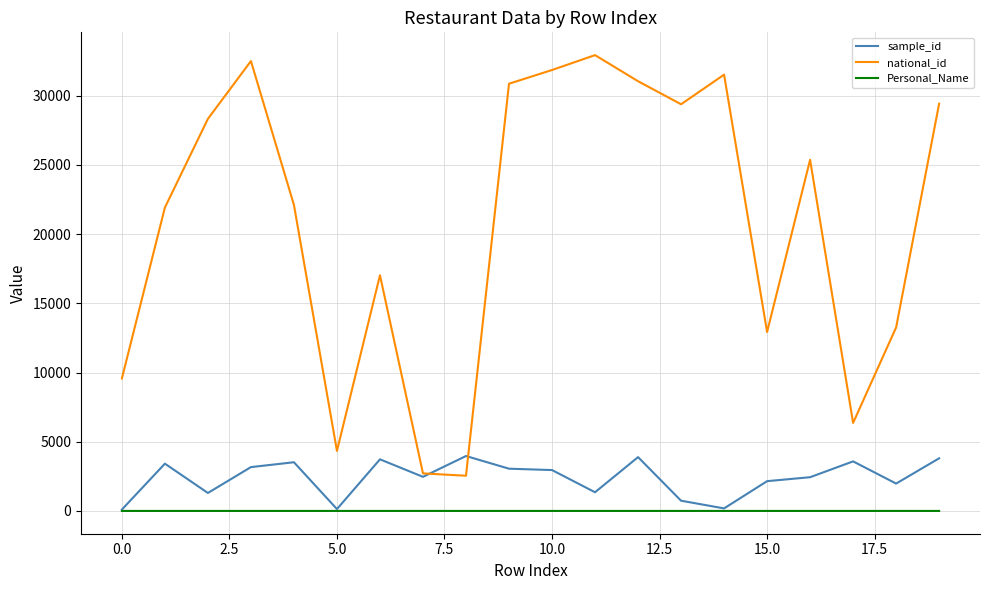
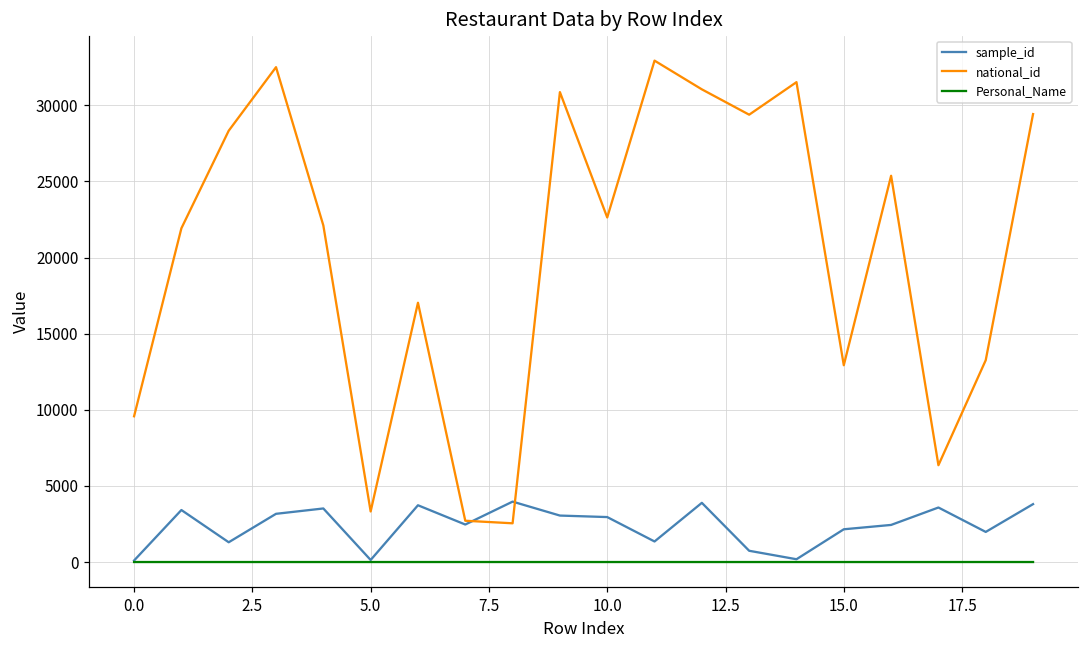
national_id, 5.0: 4300 -> 3300
national_id, 10.0: 31900 -> 22600
